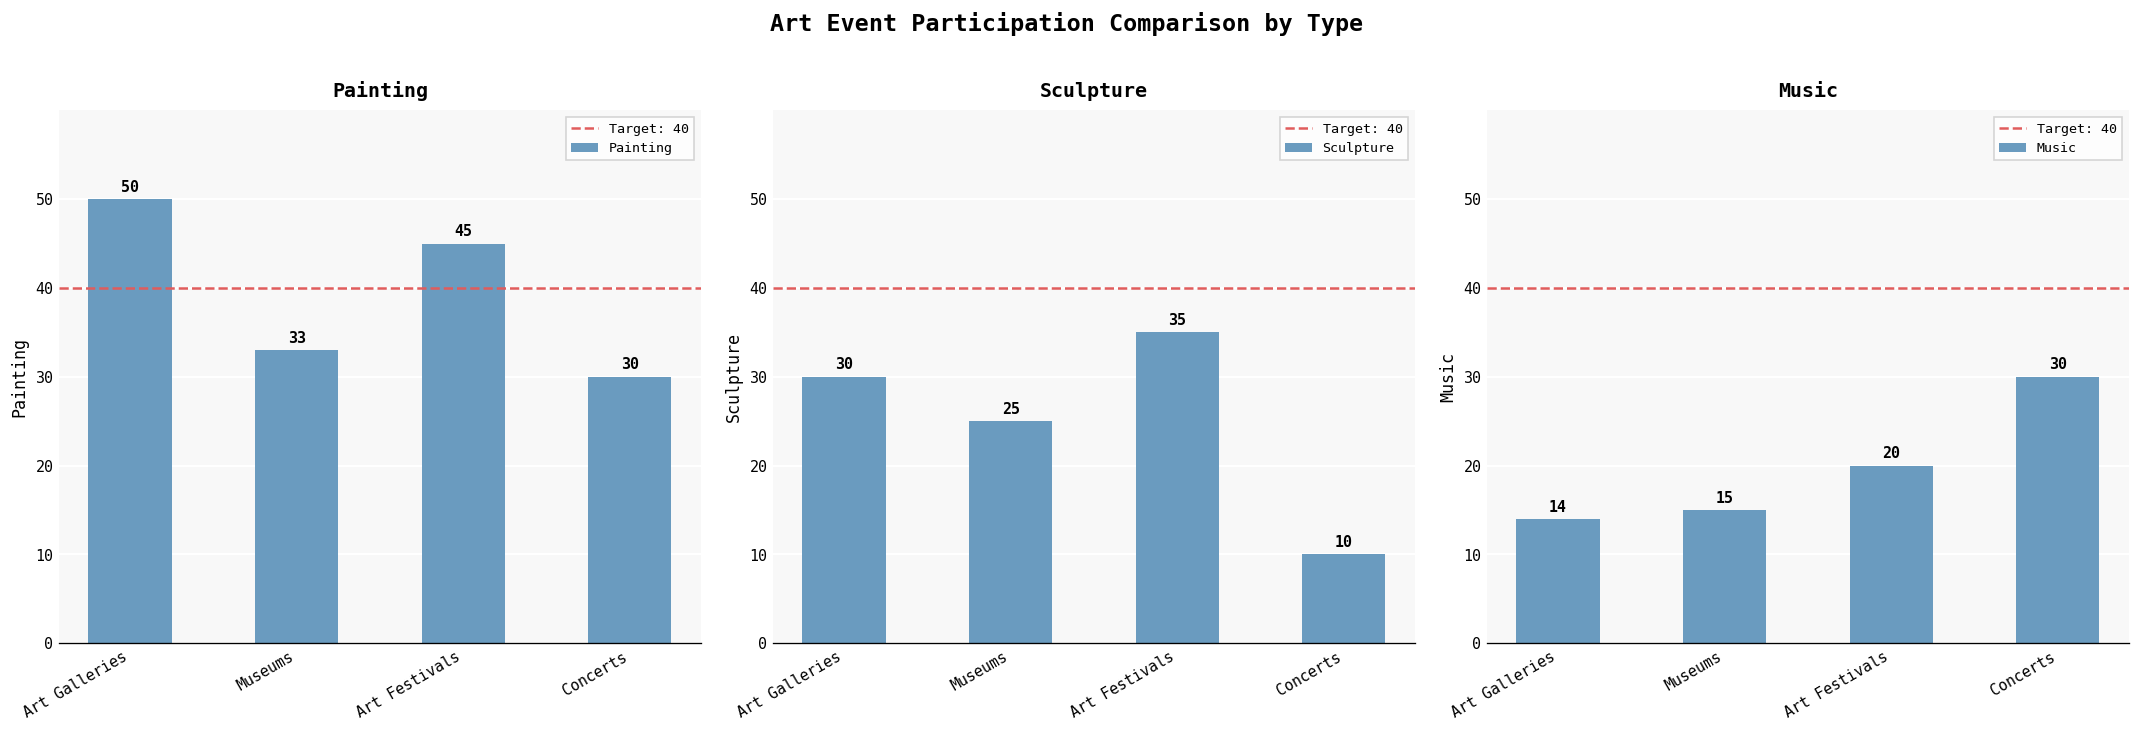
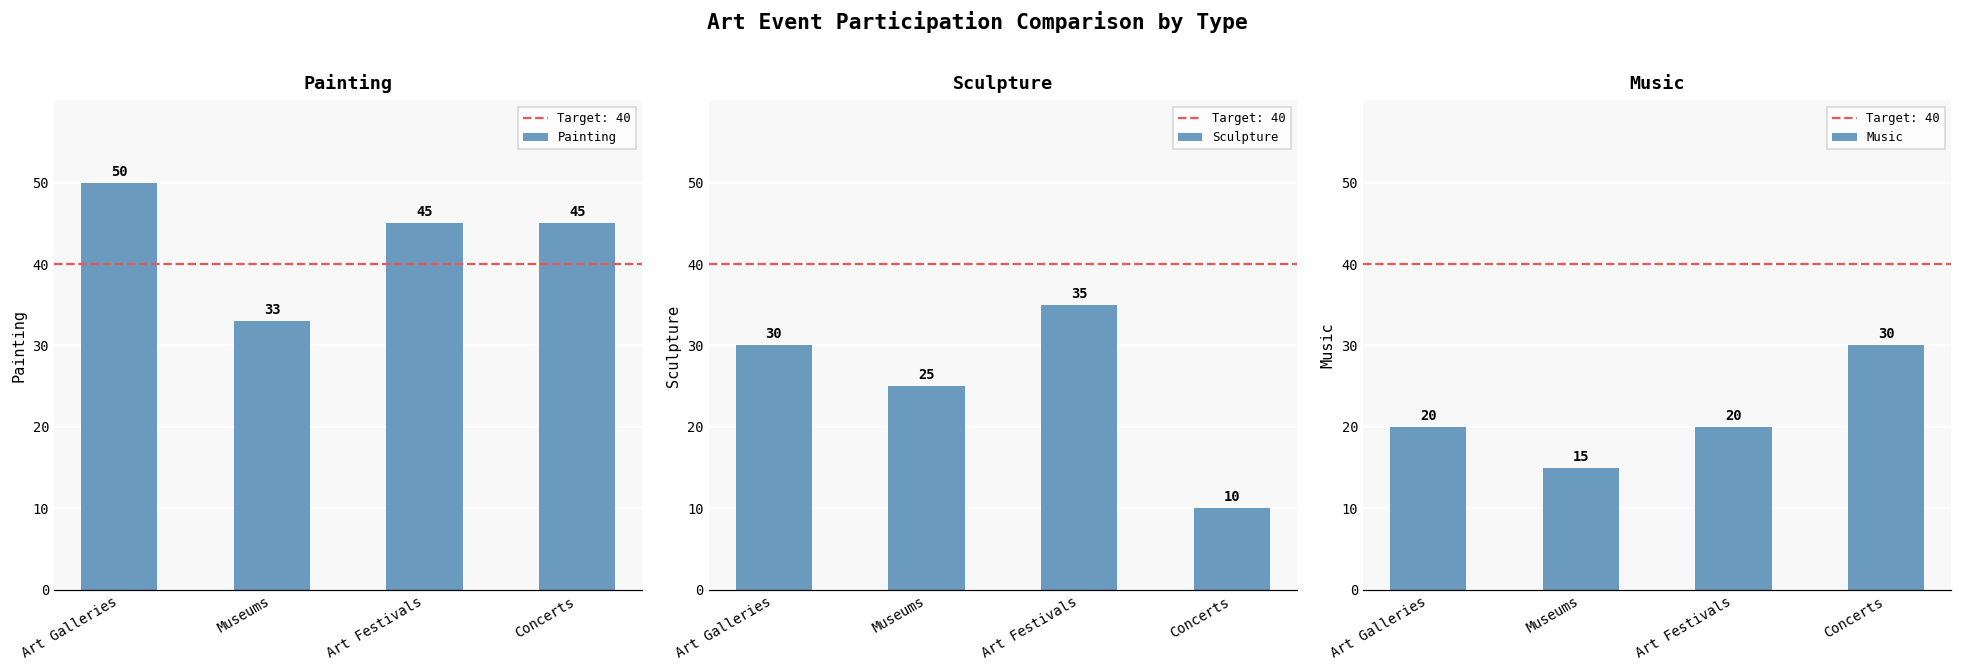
Painting, Concerts: 30 -> 45
Music, Art Galleries: 14 -> 20
